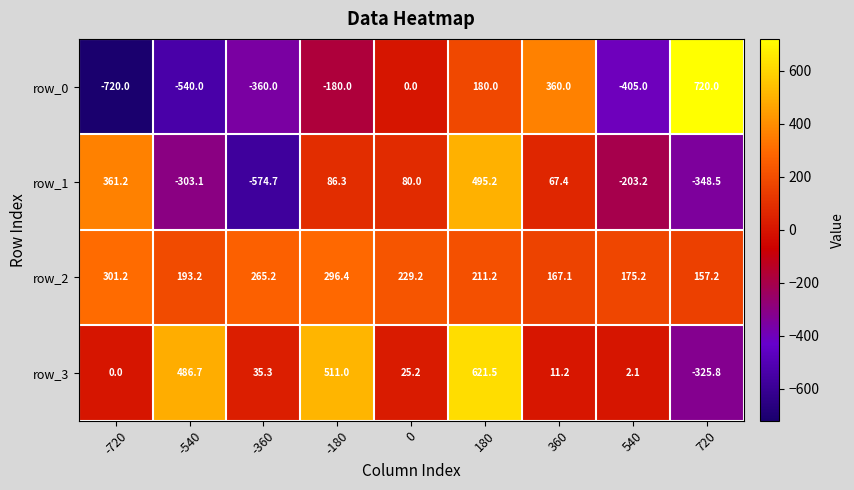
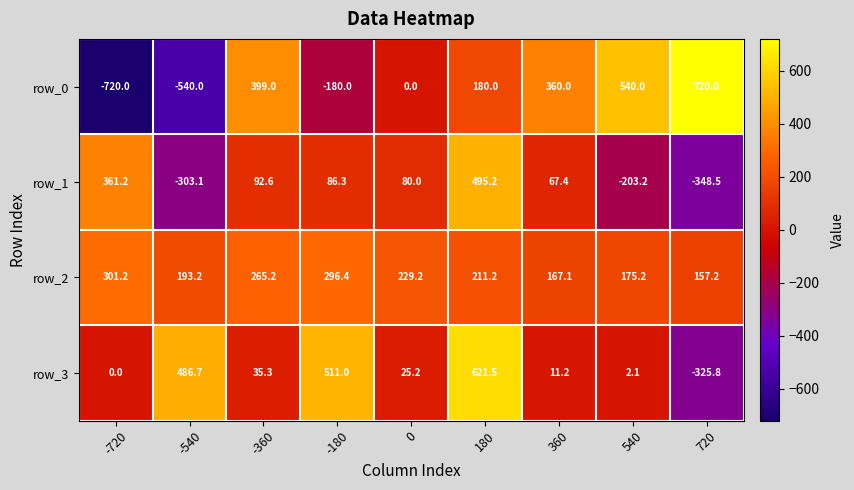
row_0, -360: -360.0 -> 399.0
row_0, 540: -405.0 -> 540.0
row_1, -360: -574.7 -> 92.6
